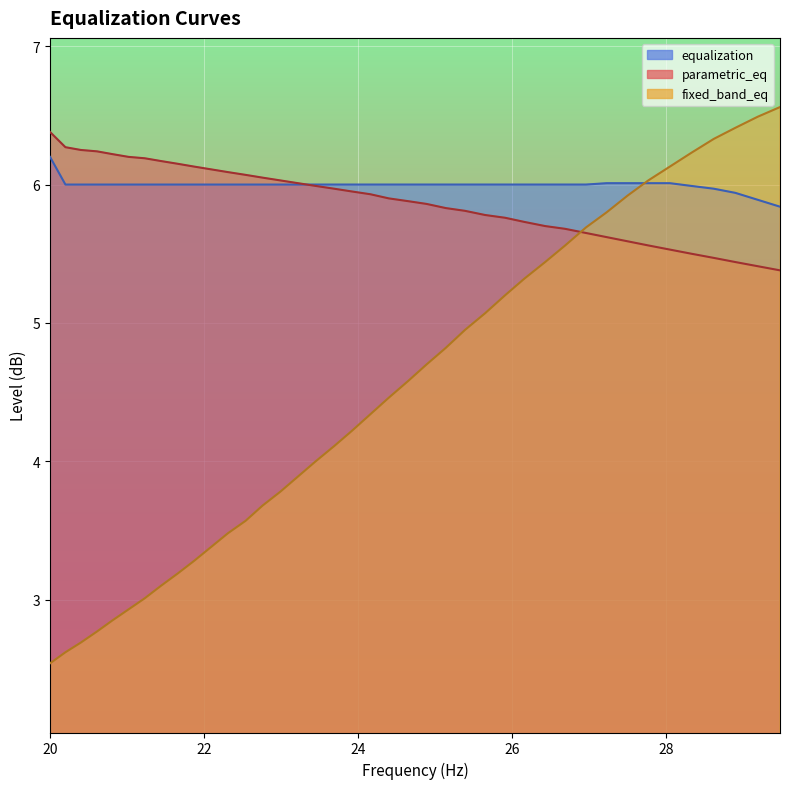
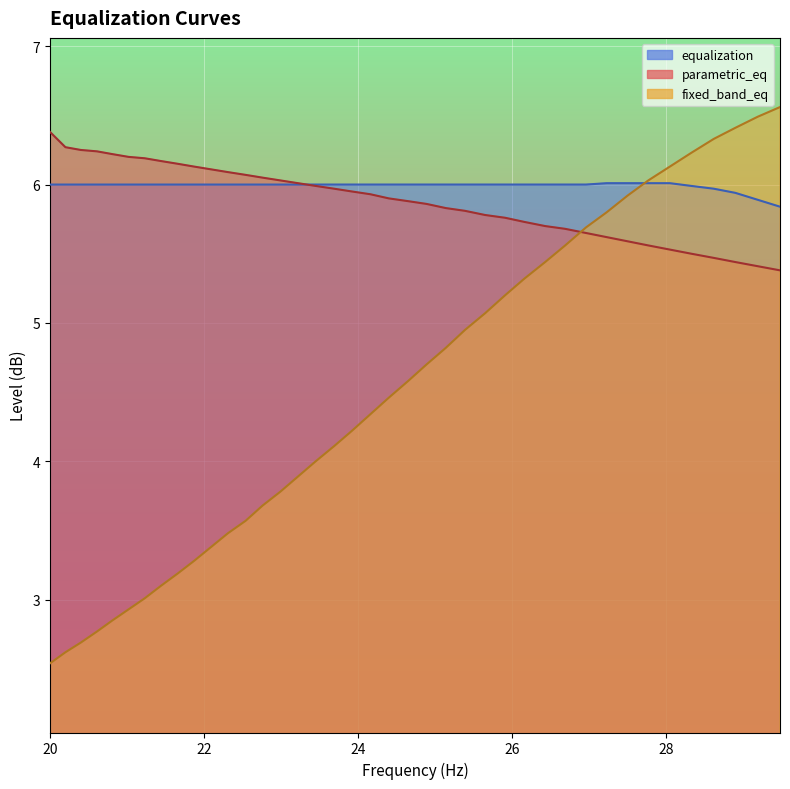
equalization, 20: 6.2 -> 6.0
